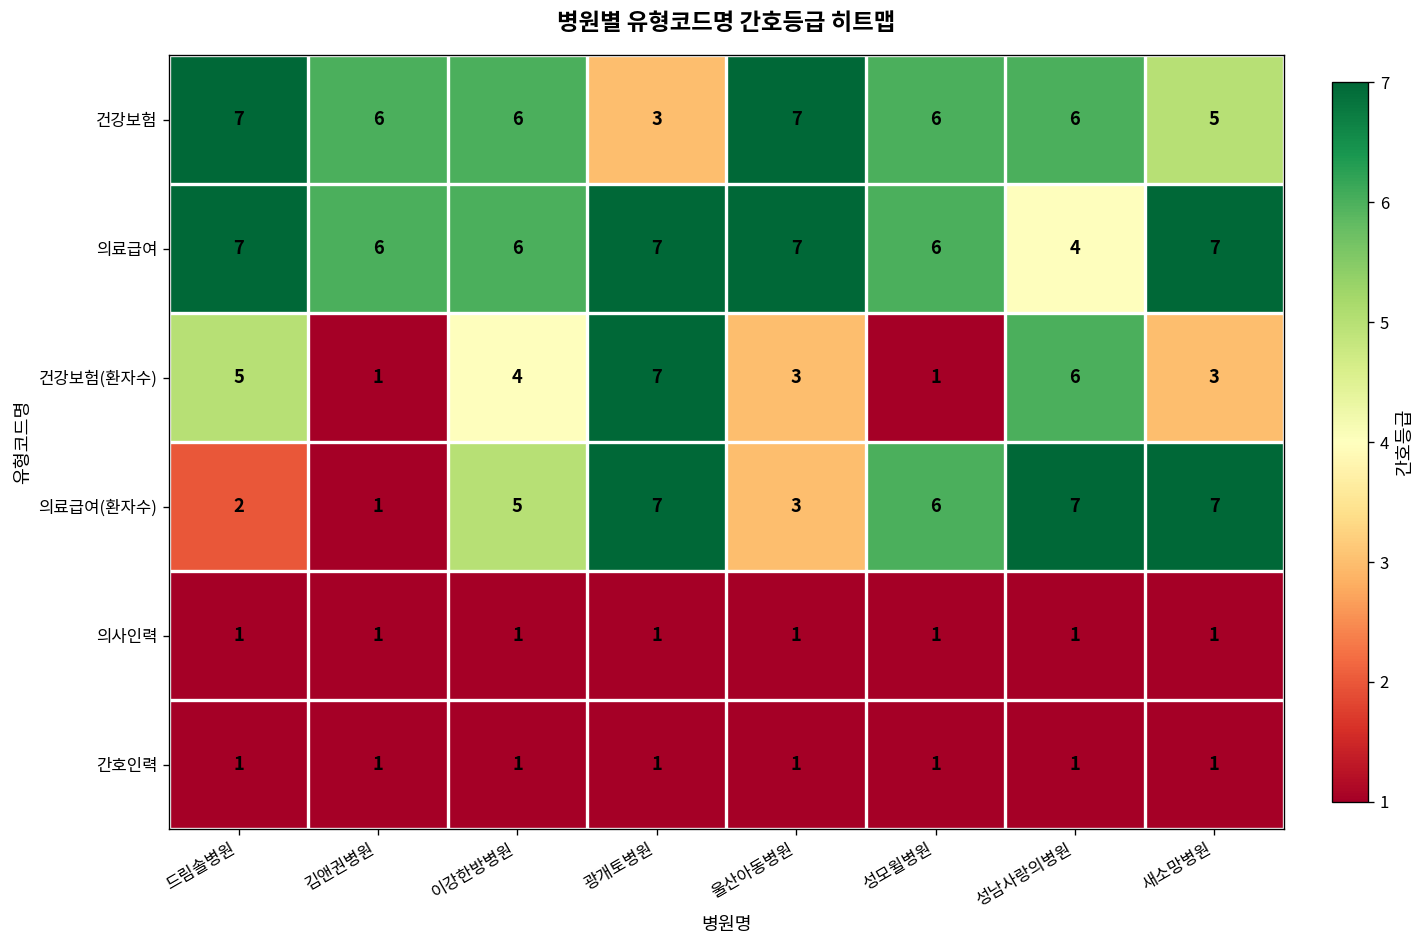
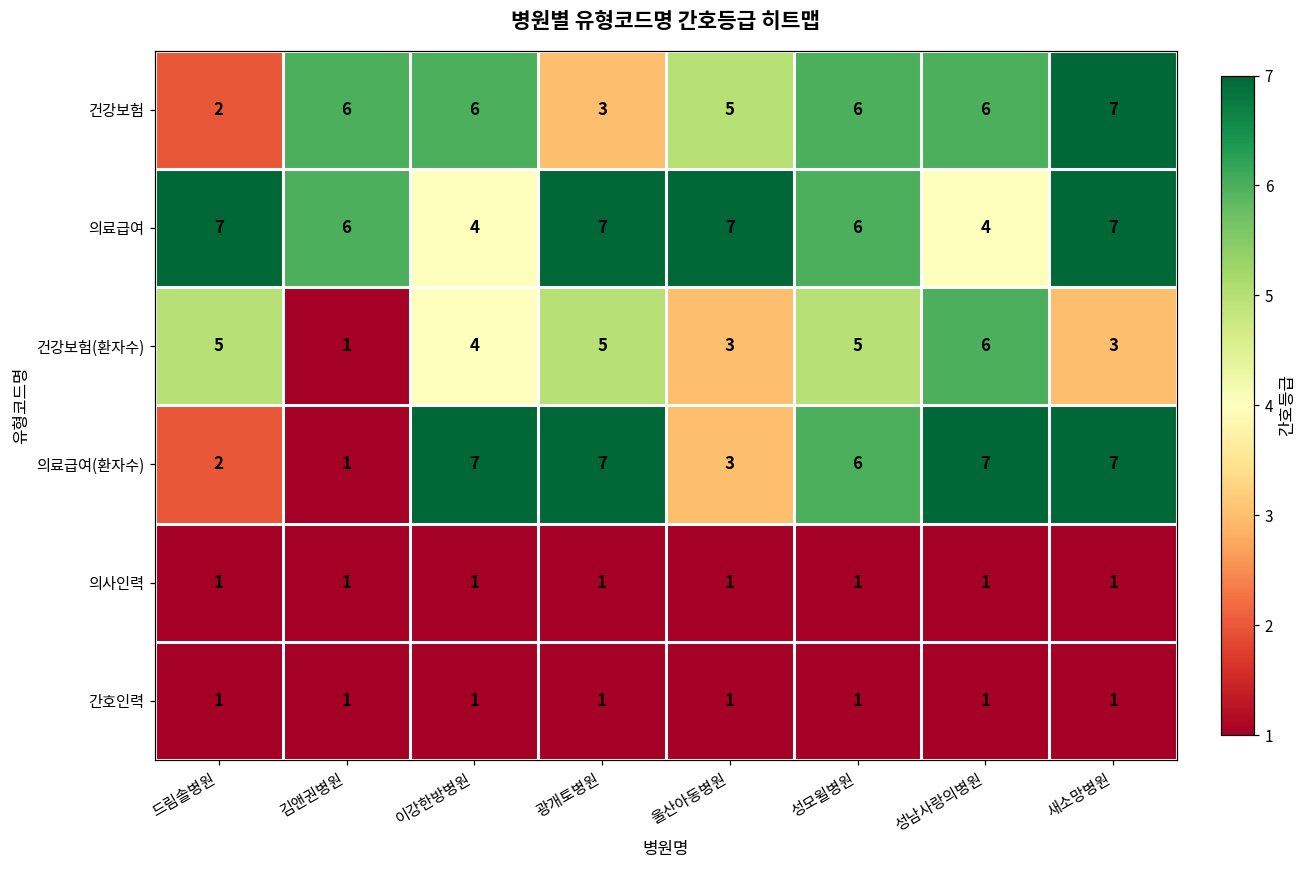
건강보험, 드림솔병원: 7 -> 2
건강보험, 울산아동병원: 7 -> 5
건강보험, 새소망병원: 5 -> 7
의료급여, 이강한방병원: 6 -> 4
건강보험(환자수), 광개토병원: 7 -> 5
건강보험(환자수), 성모윌병원: 1 -> 5
의료급여(환자수), 이강한방병원: 5 -> 7
